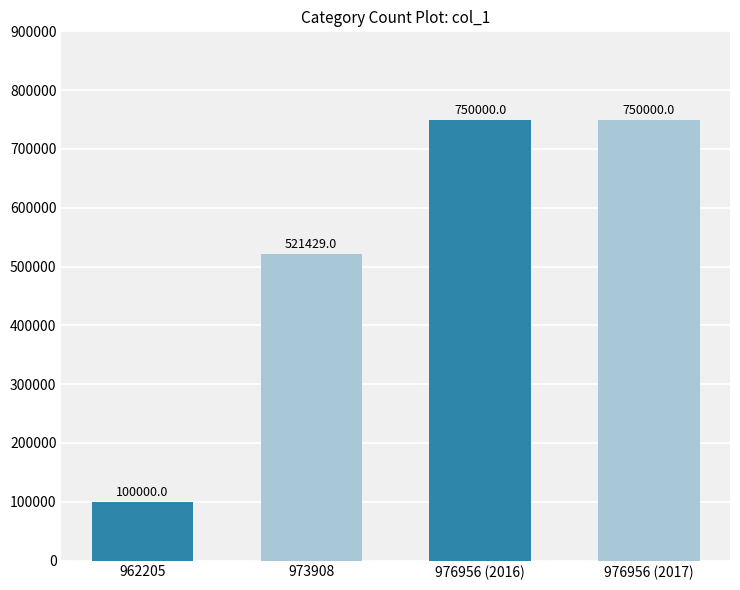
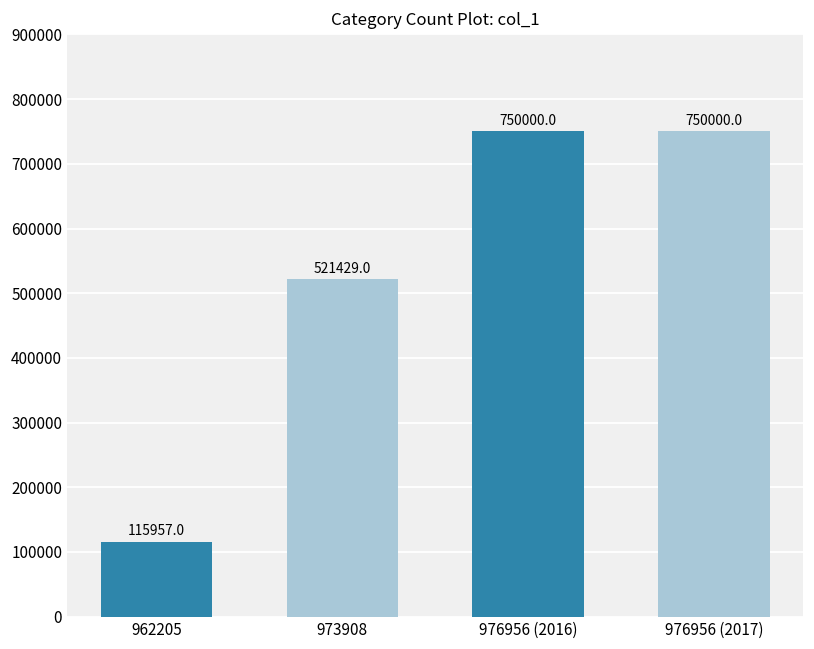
962205: 100000.0 -> 115957.0
